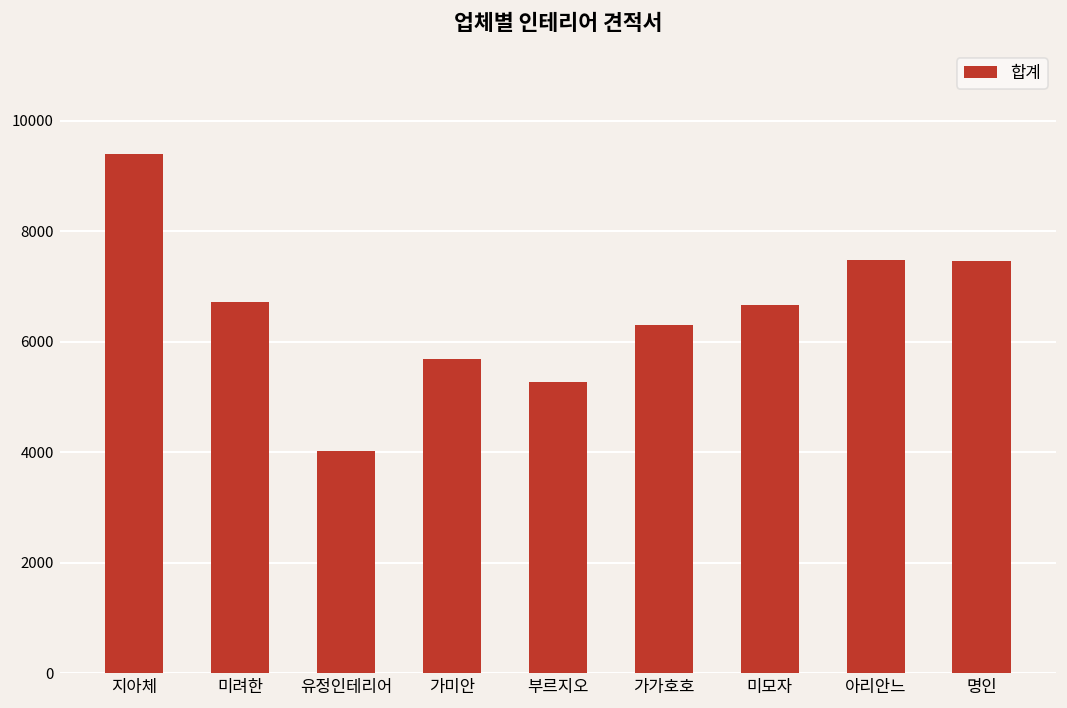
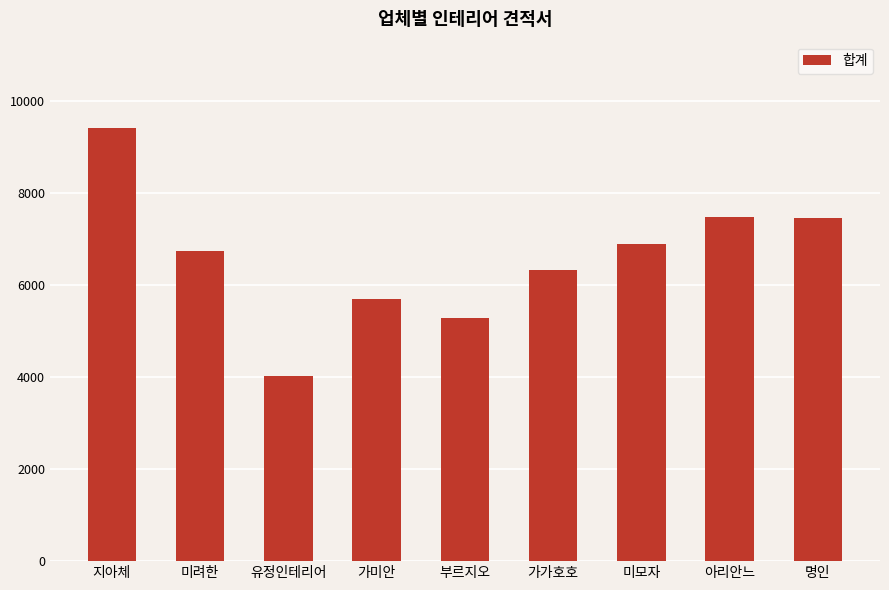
미모자: 6700 -> 6900
